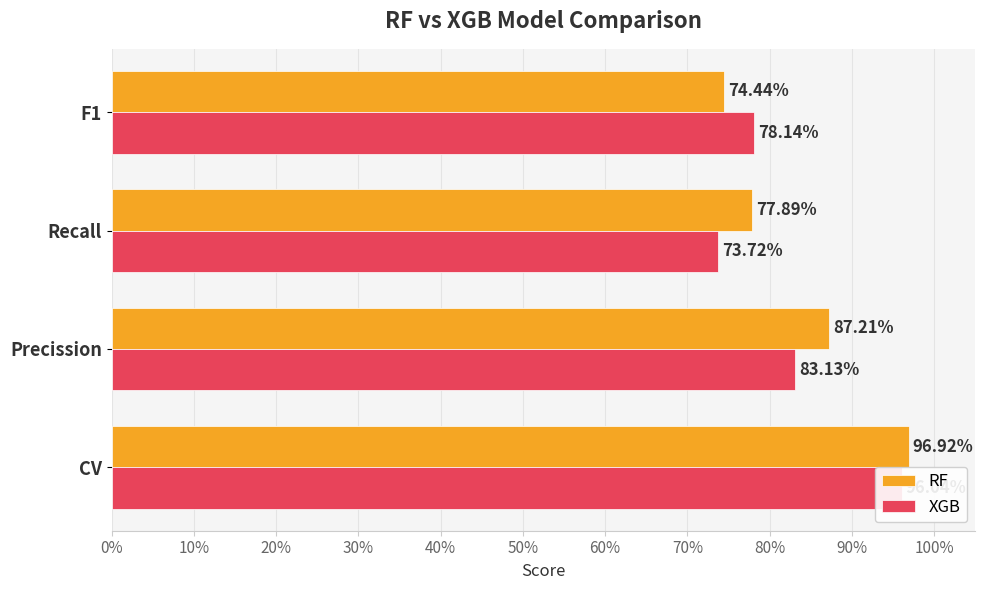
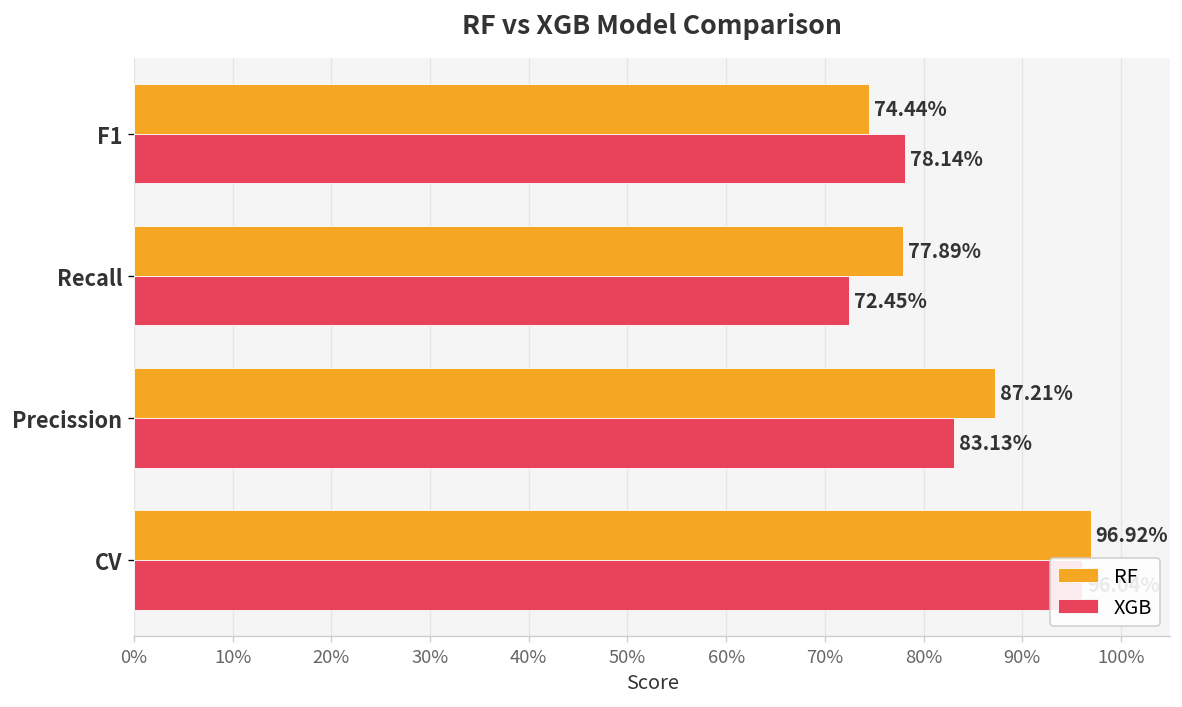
XGB, Recall: 73.72% -> 72.45%
